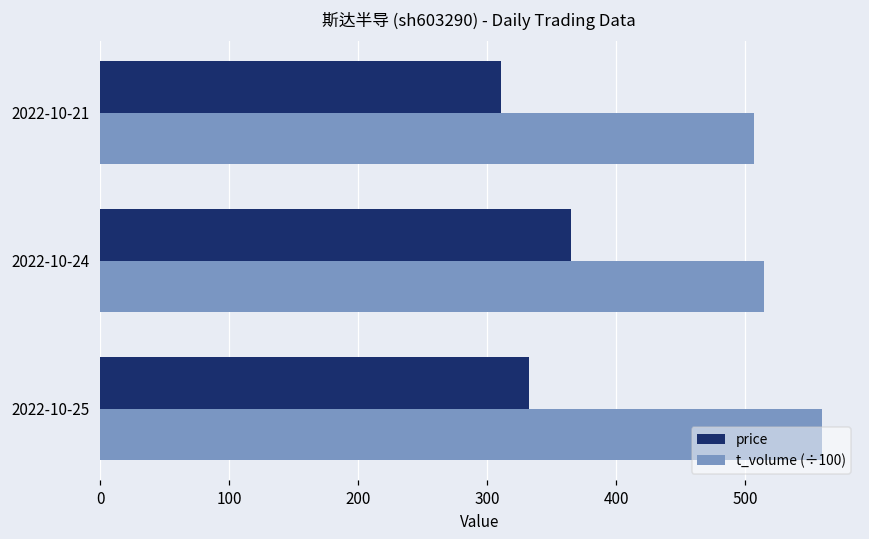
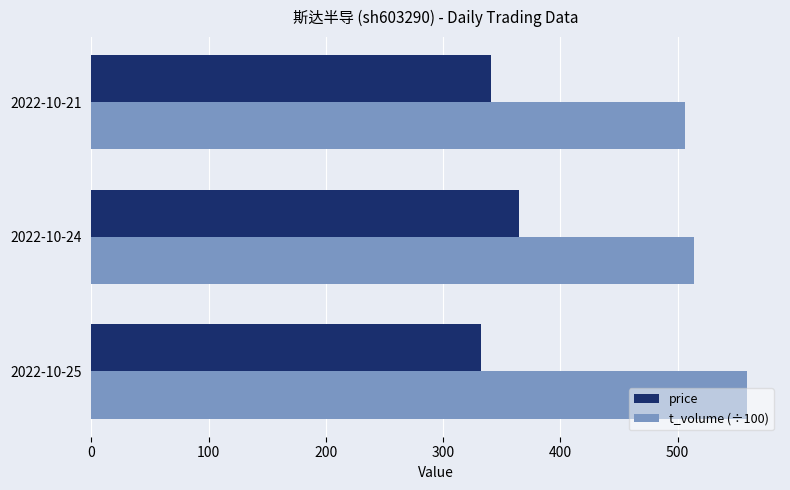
price, 2022-10-21: 311 -> 341
